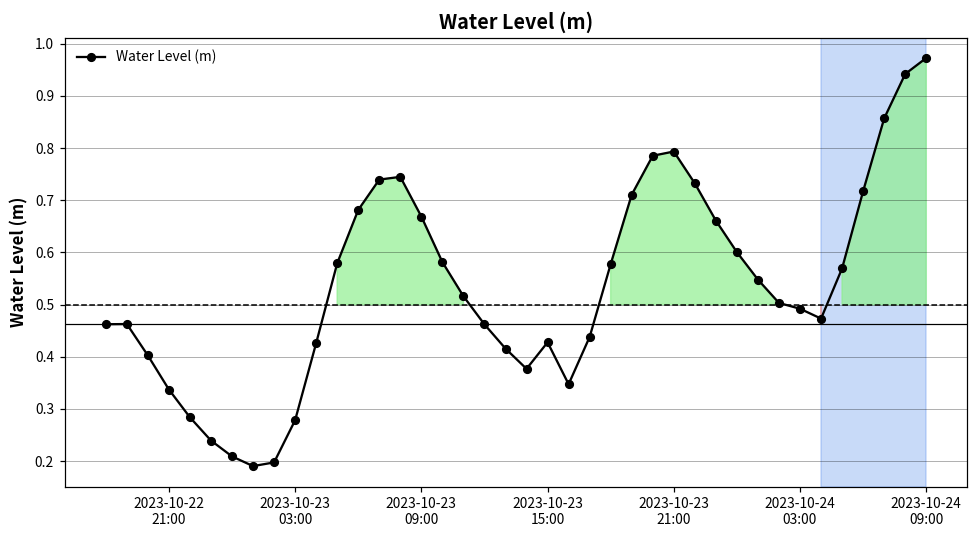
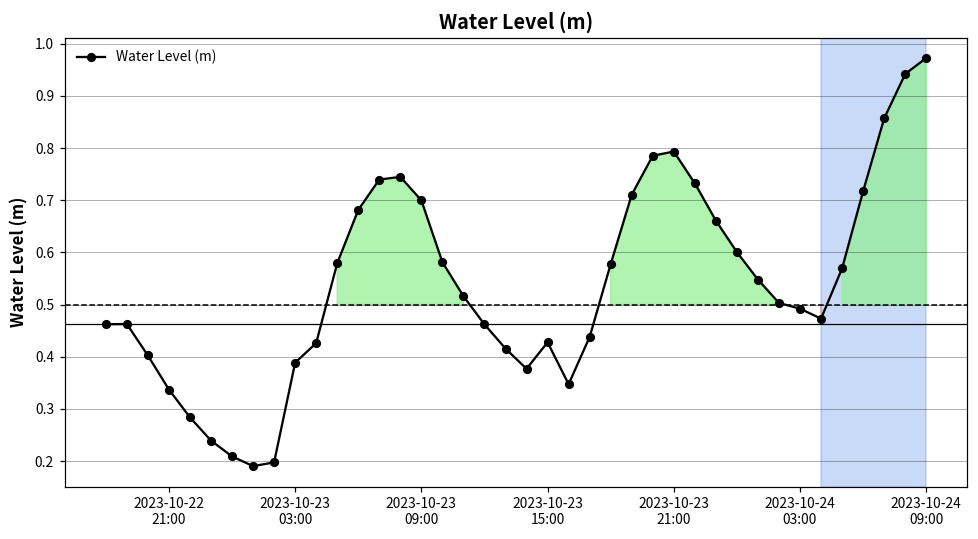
2023-10-23 03:00: 0.28 -> 0.39
2023-10-23 09:00: 0.67 -> 0.70
